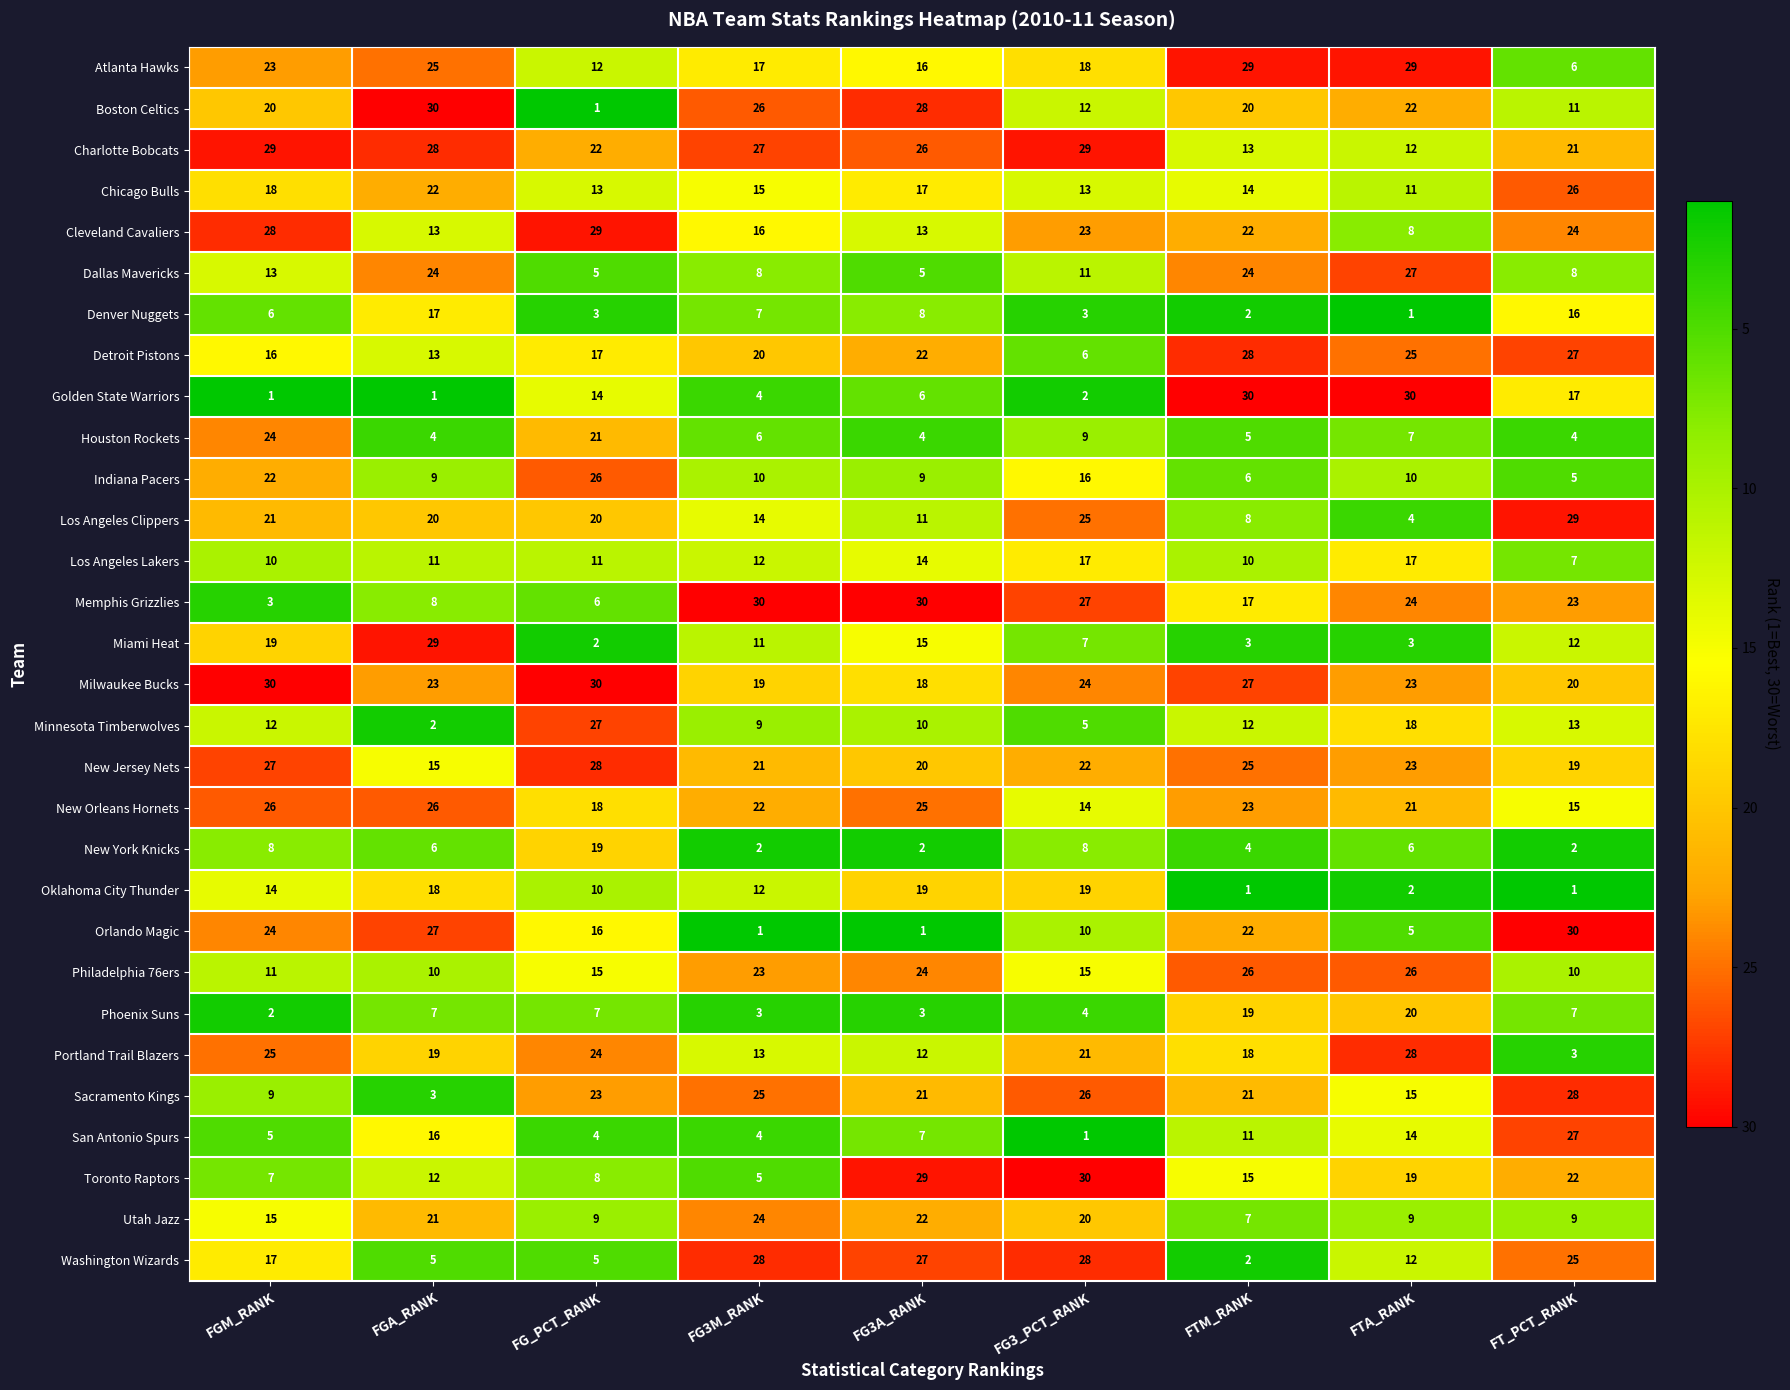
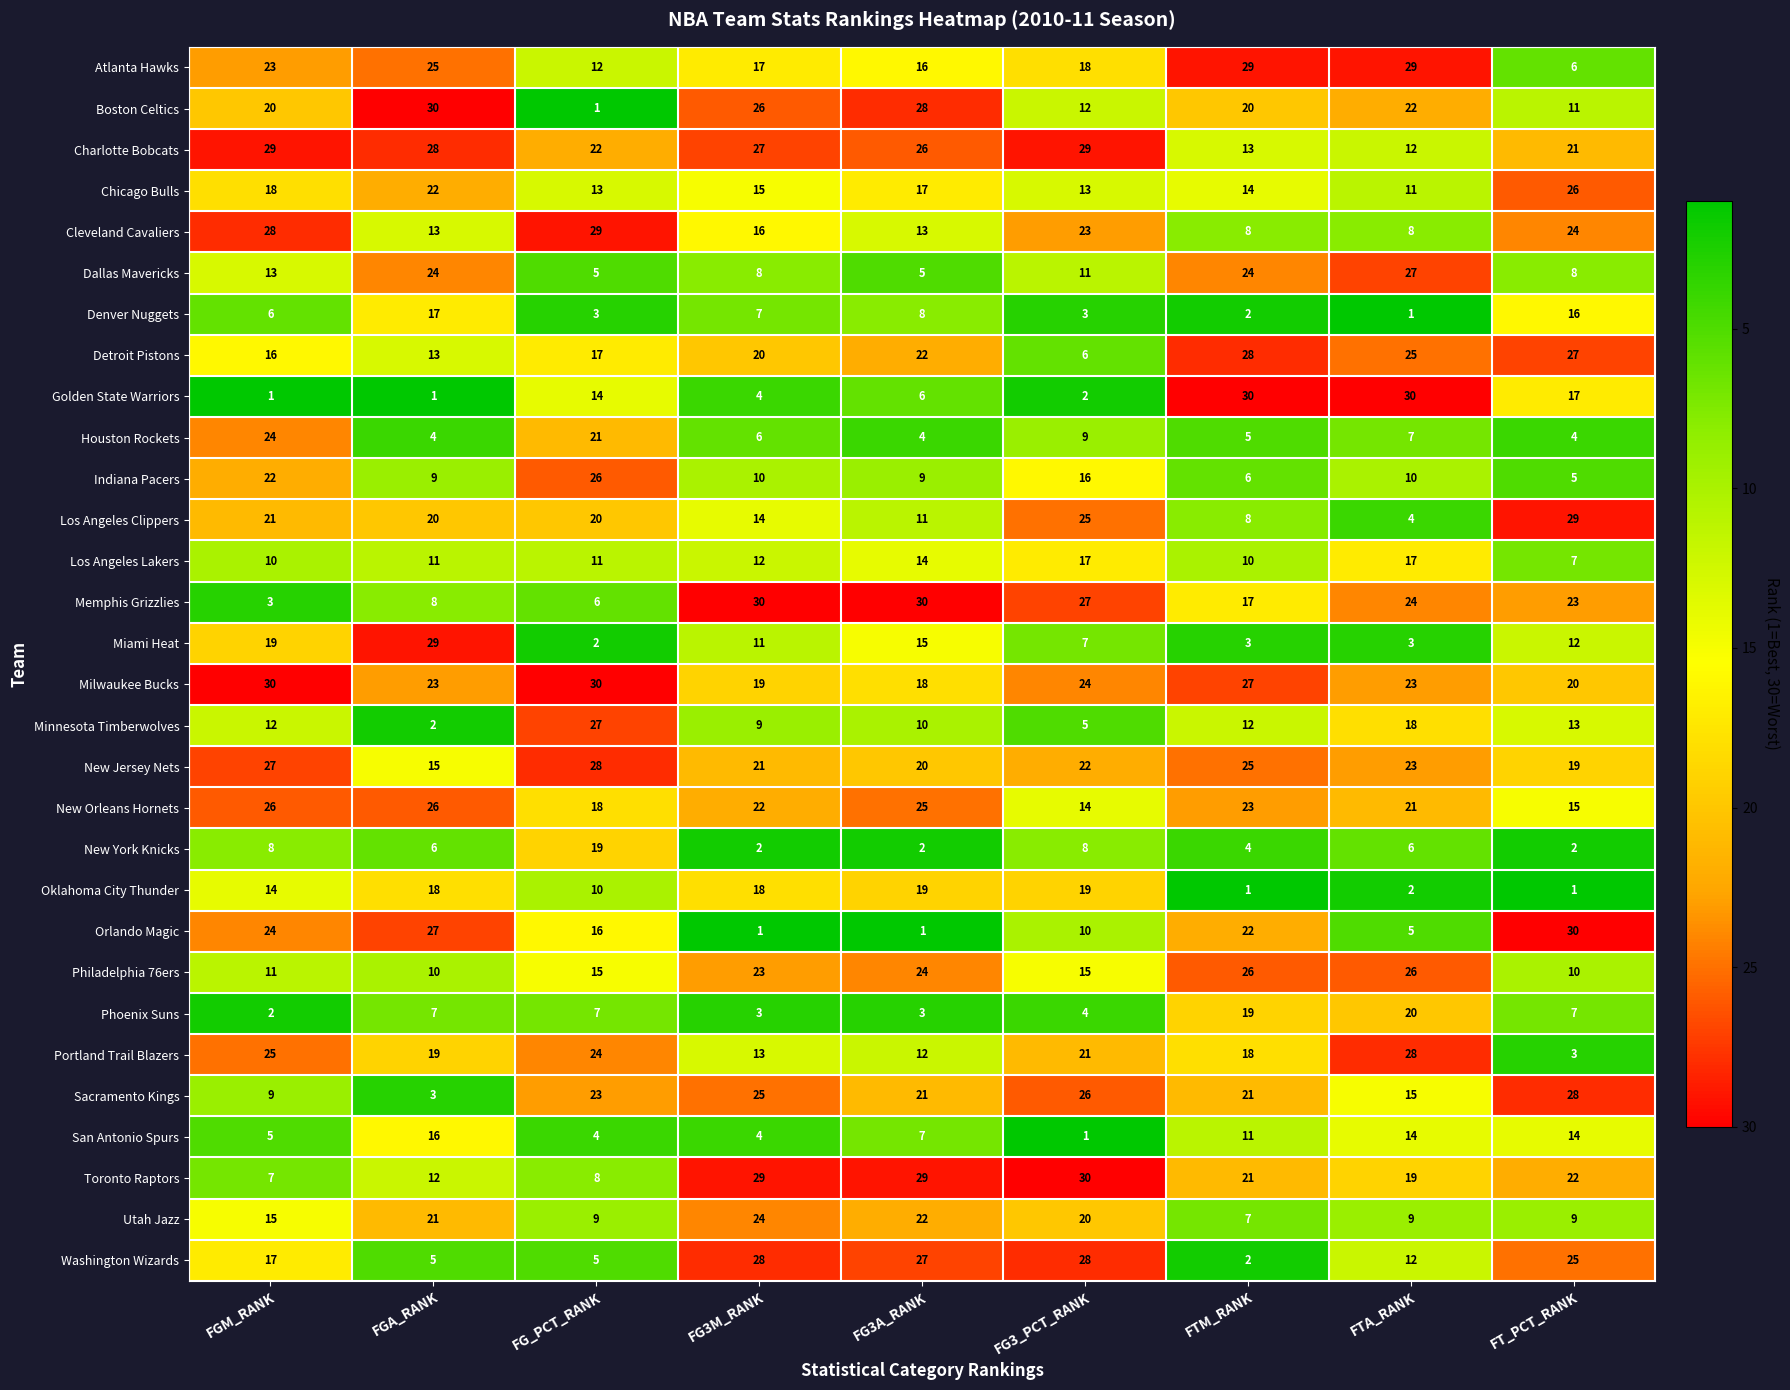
Cleveland Cavaliers, FTM_RANK: 22 -> 8
Oklahoma City Thunder, FG3M_RANK: 12 -> 18
San Antonio Spurs, FT_PCT_RANK: 27 -> 14
Toronto Raptors, FG3M_RANK: 5 -> 29
Toronto Raptors, FTM_RANK: 15 -> 21
